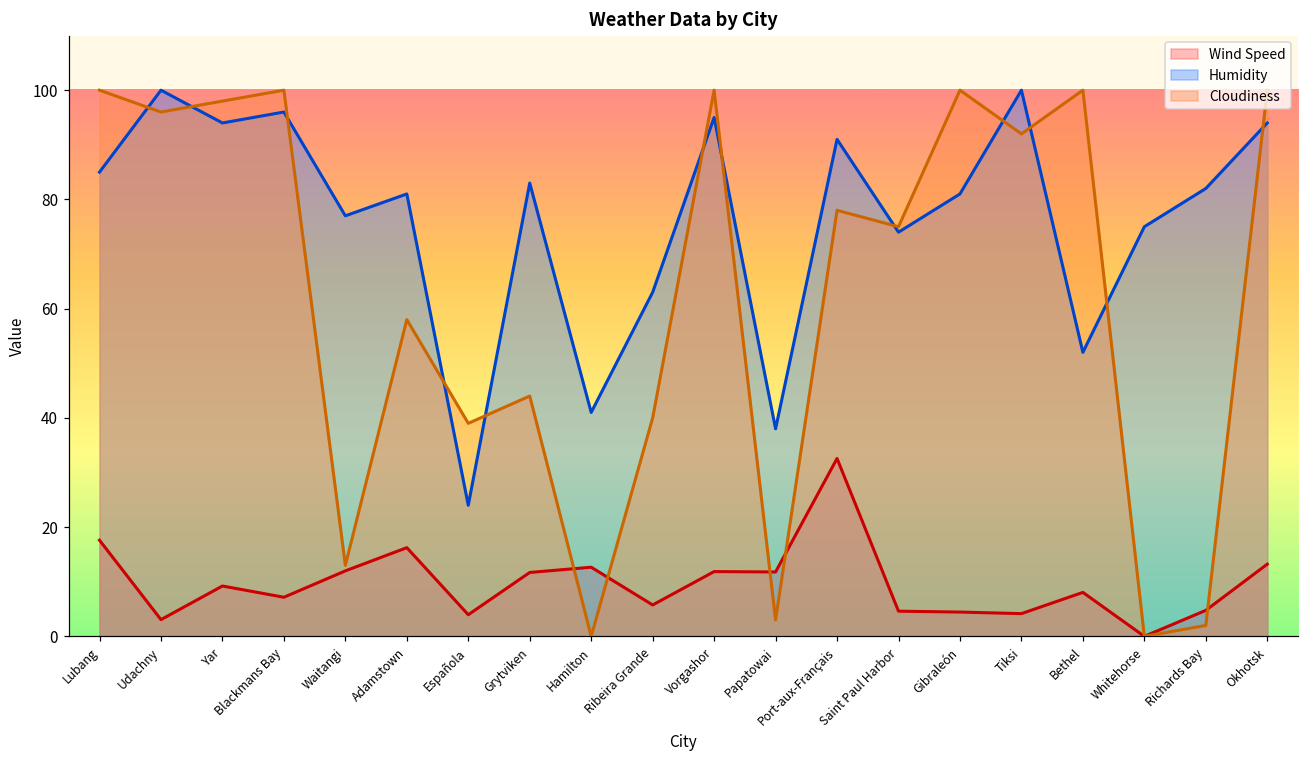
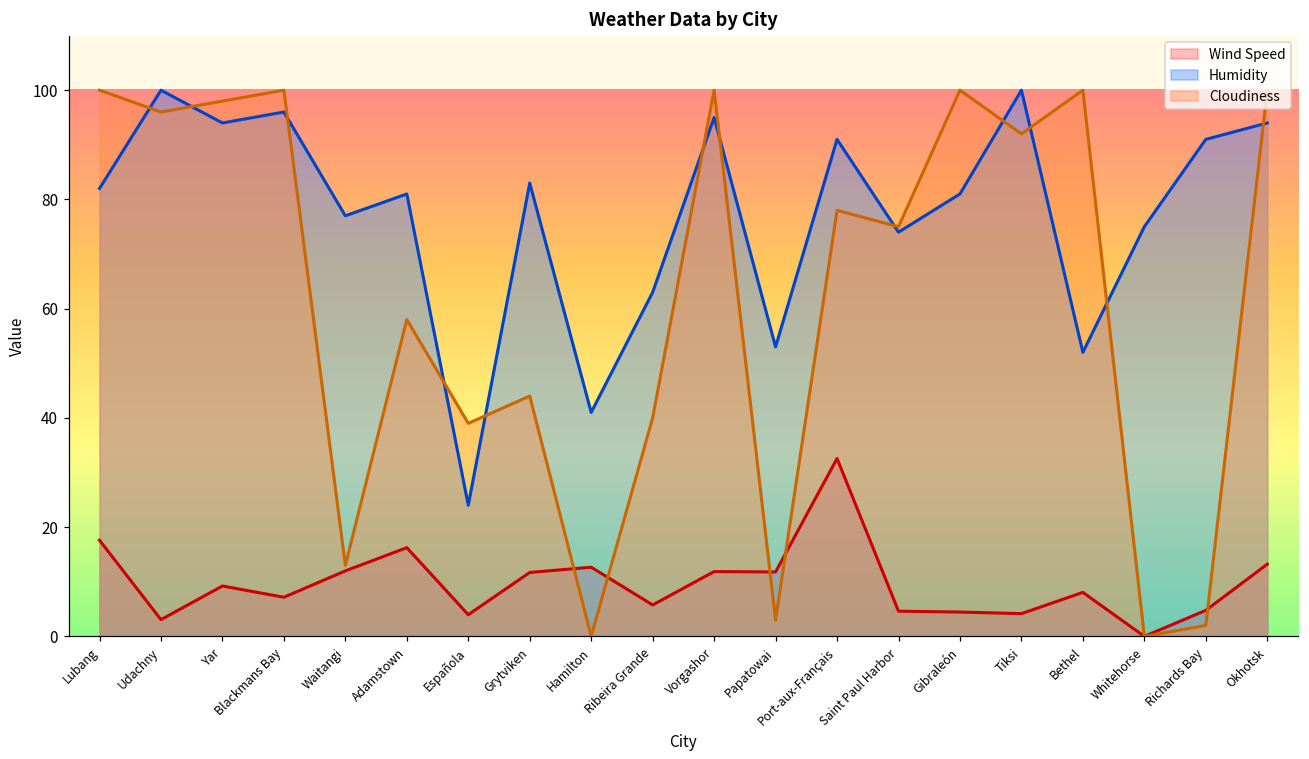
Humidity, Lubang: 85 -> 82
Humidity, Papatowai: 38 -> 53
Humidity, Richards Bay: 82 -> 91
